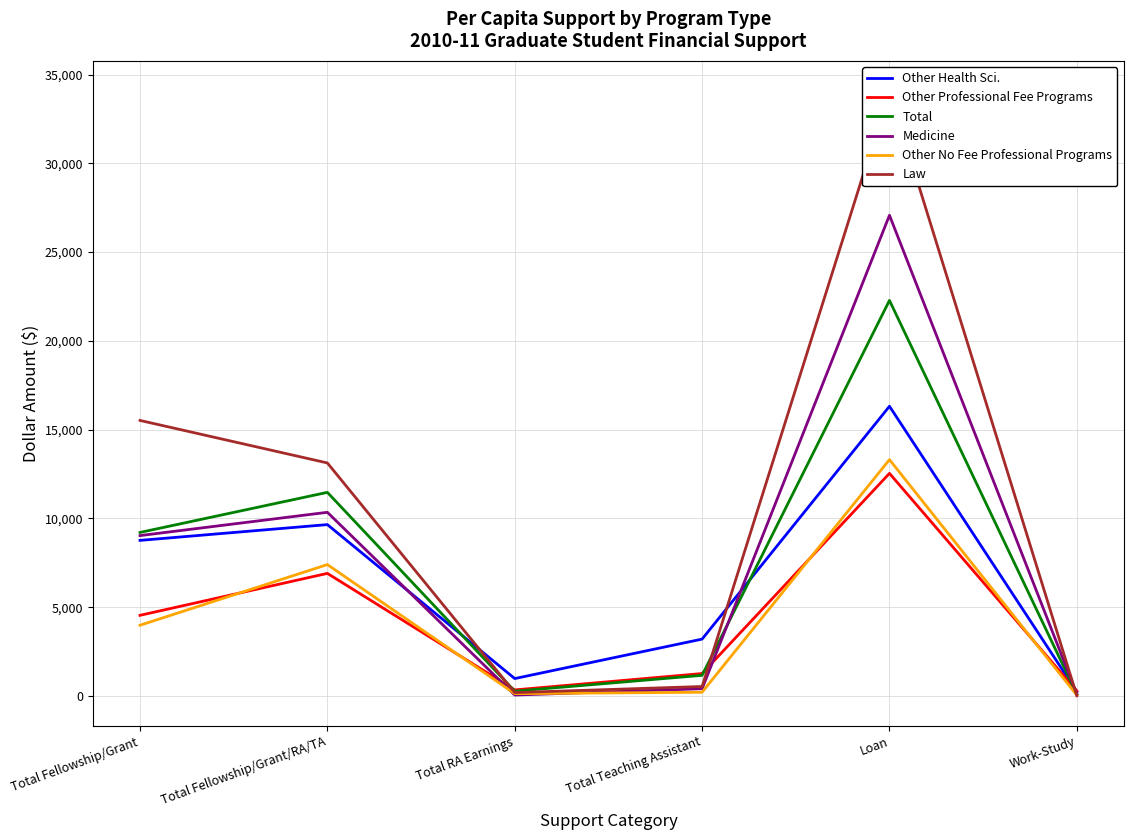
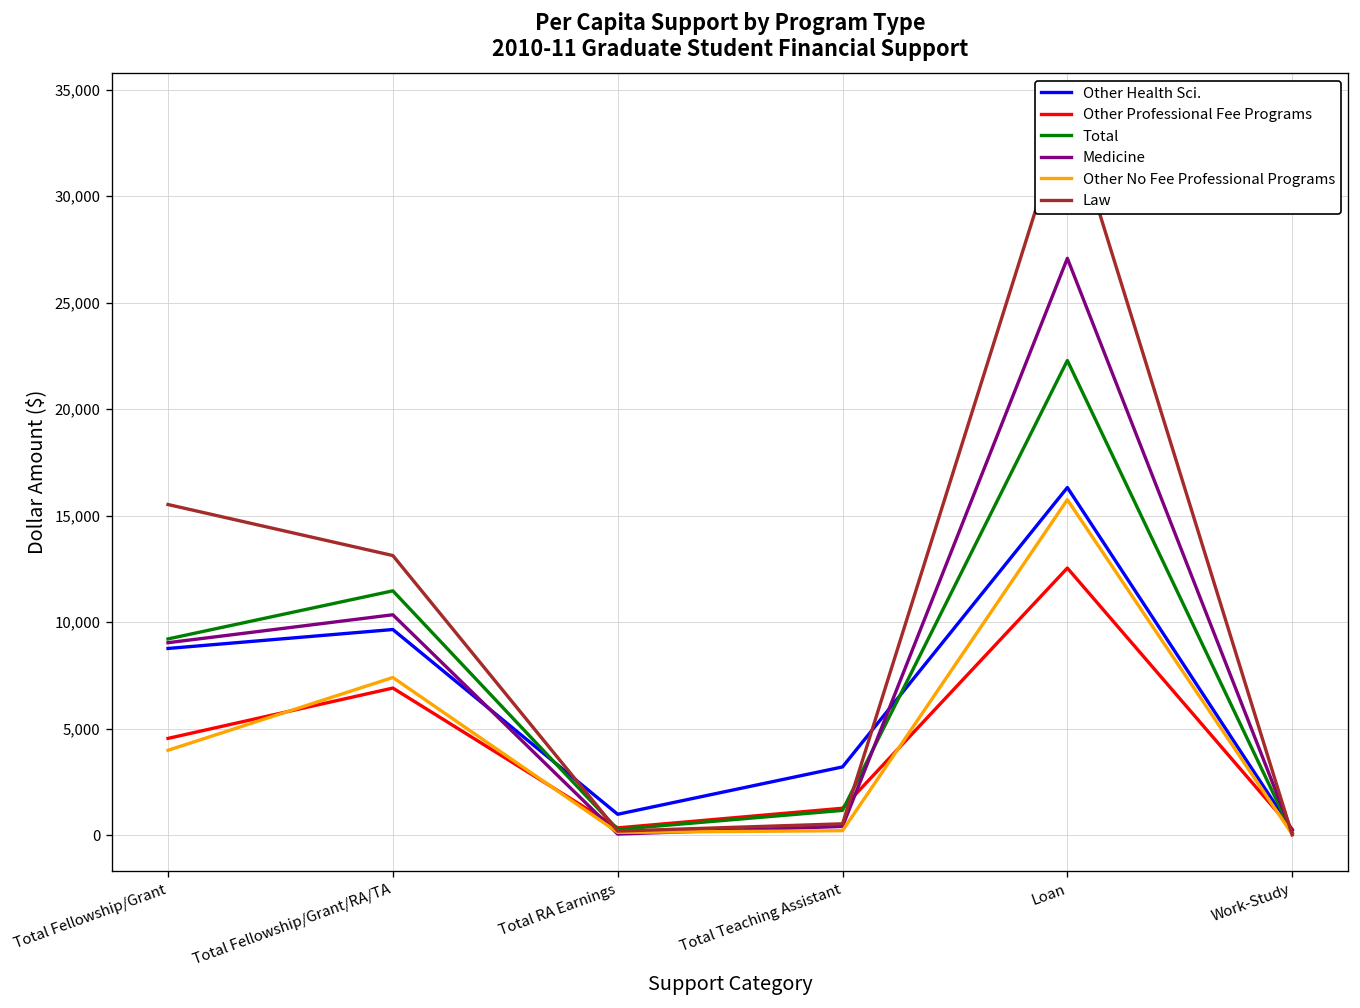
Other No Fee Professional Programs, Loan: 13,300 -> 15,700
